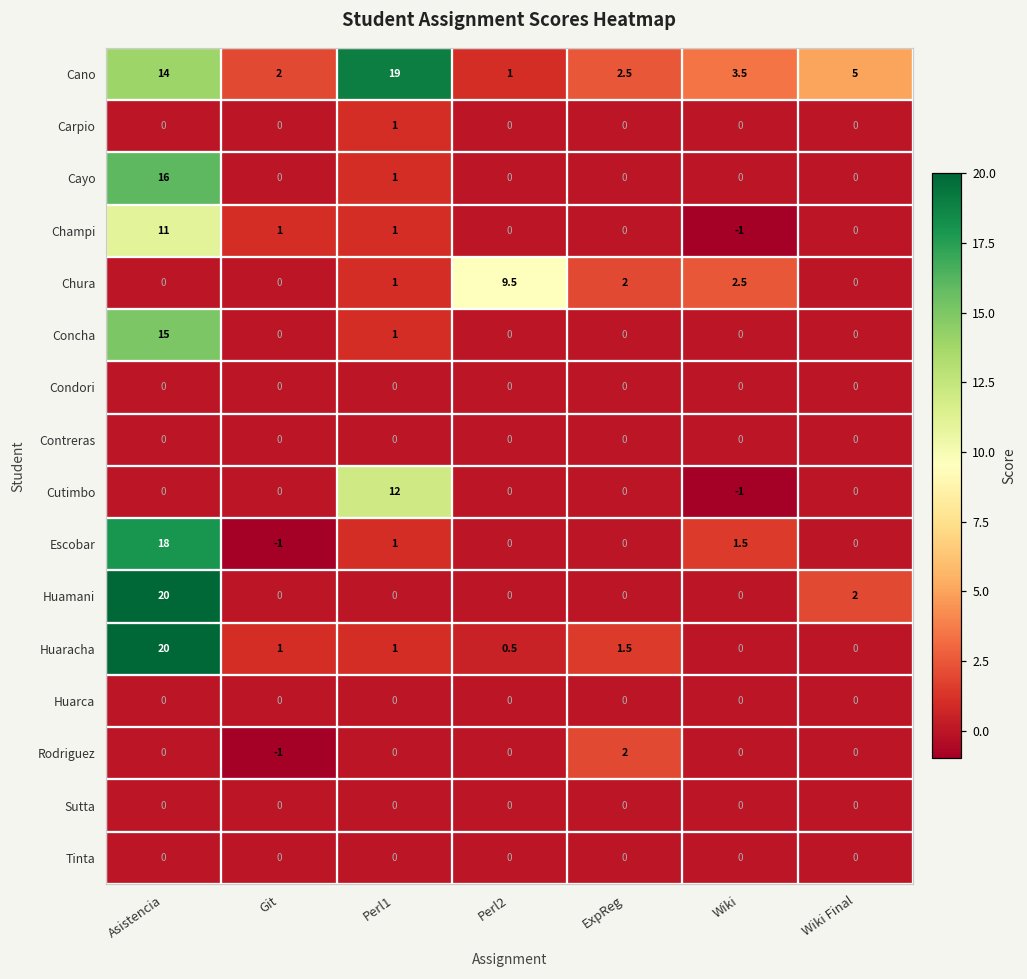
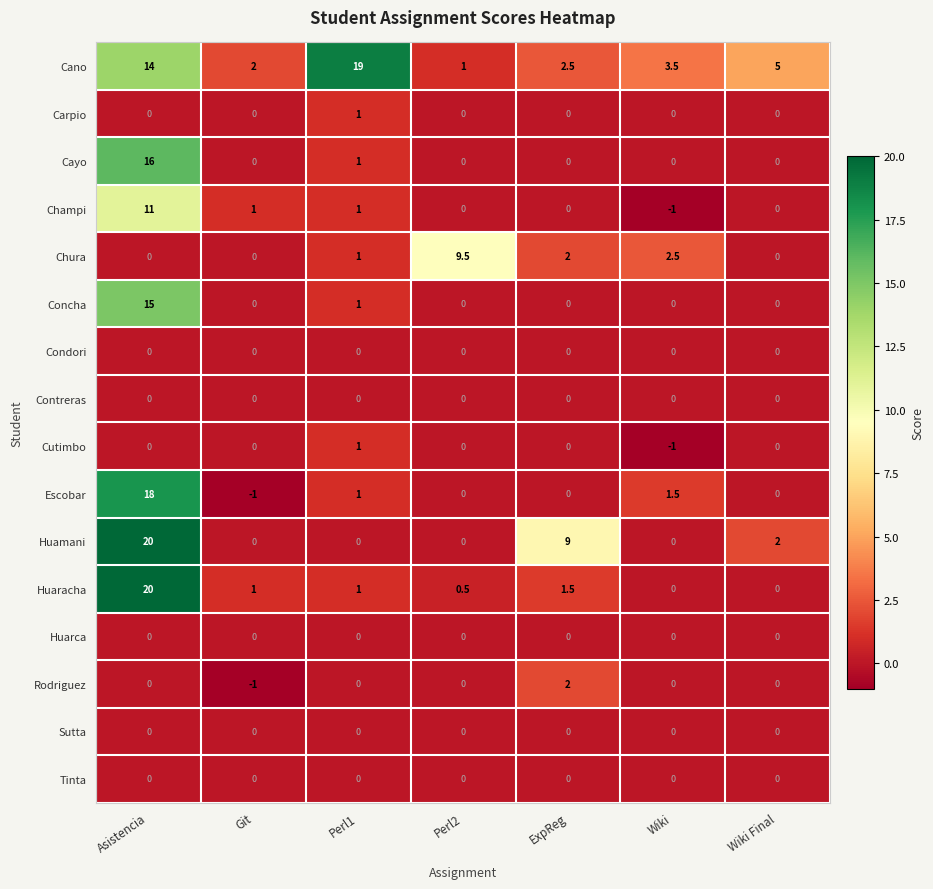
Cutimbo, Perl1: 12 -> 1
Huamani, ExpReg: 0 -> 9
